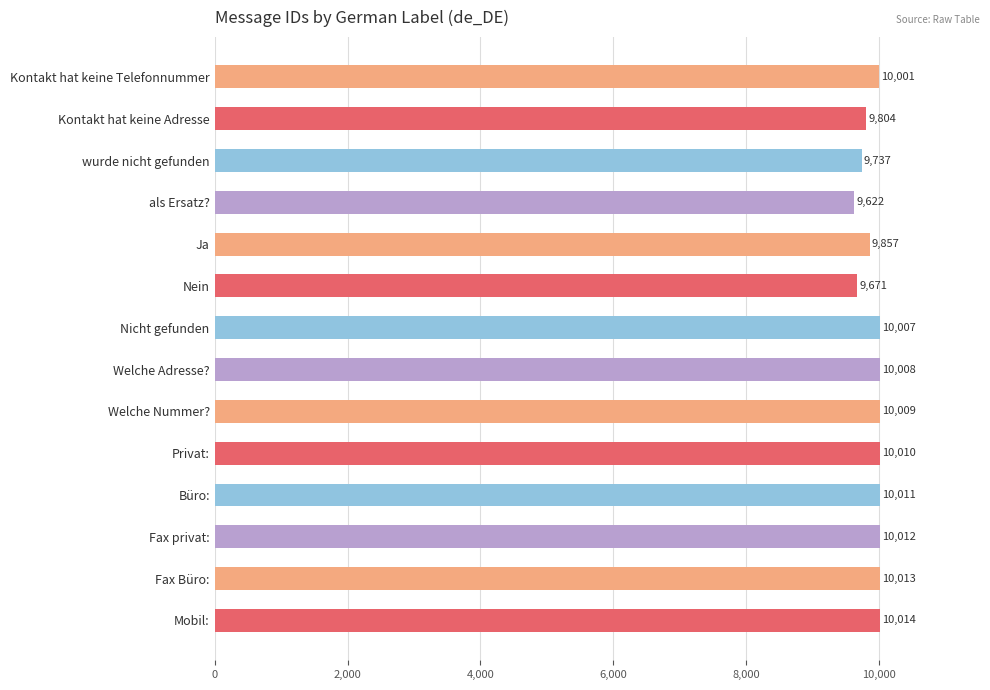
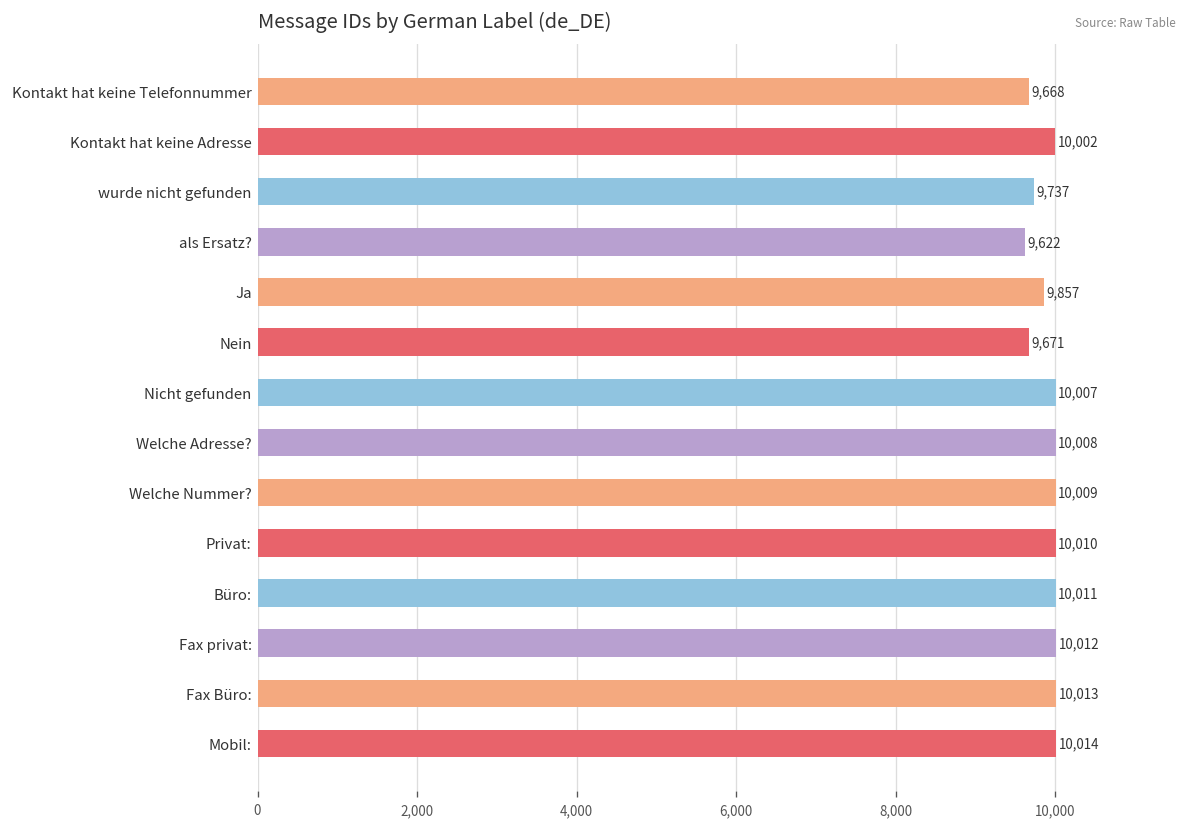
Kontakt hat keine Telefonnummer: 10,001 -> 9,668
Kontakt hat keine Adresse: 9,804 -> 10,002
